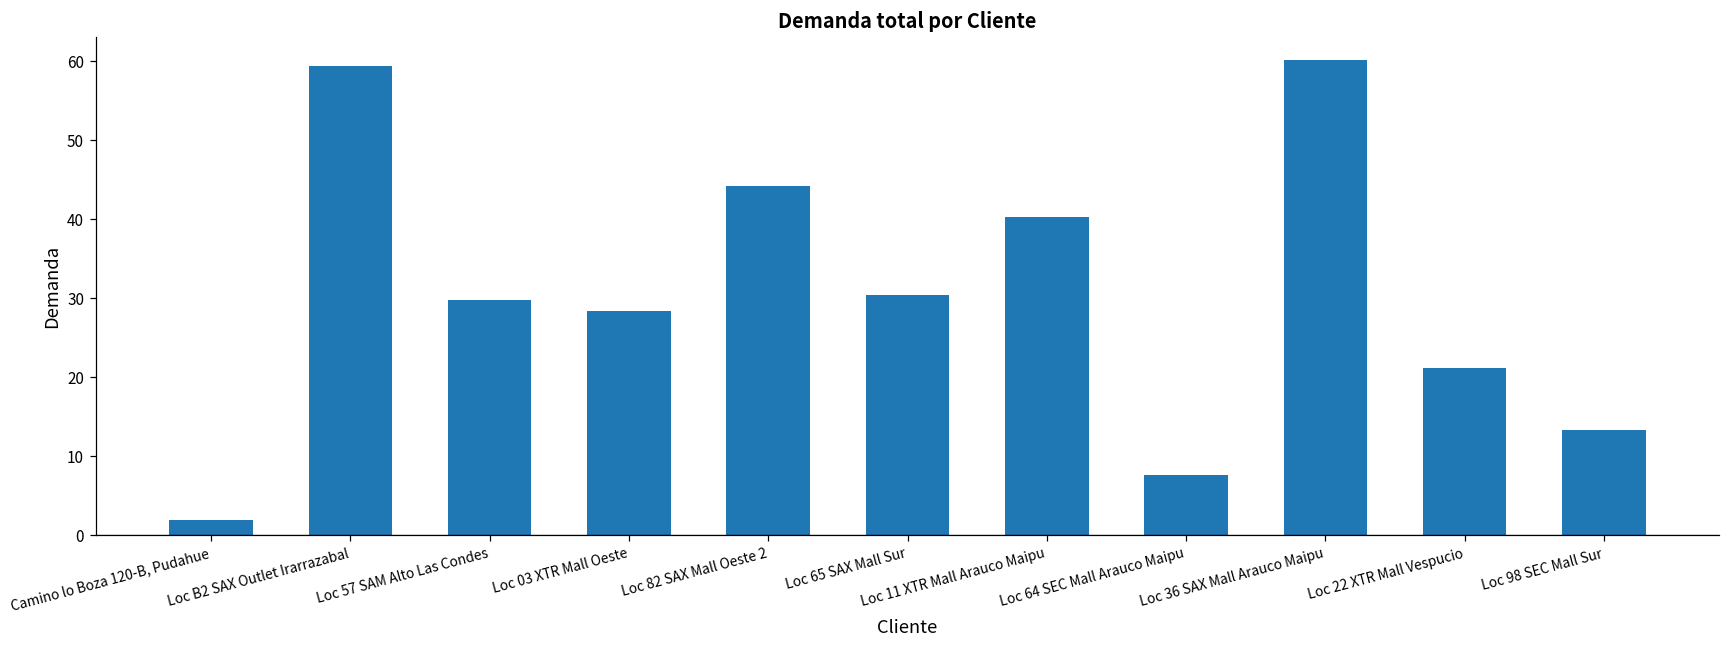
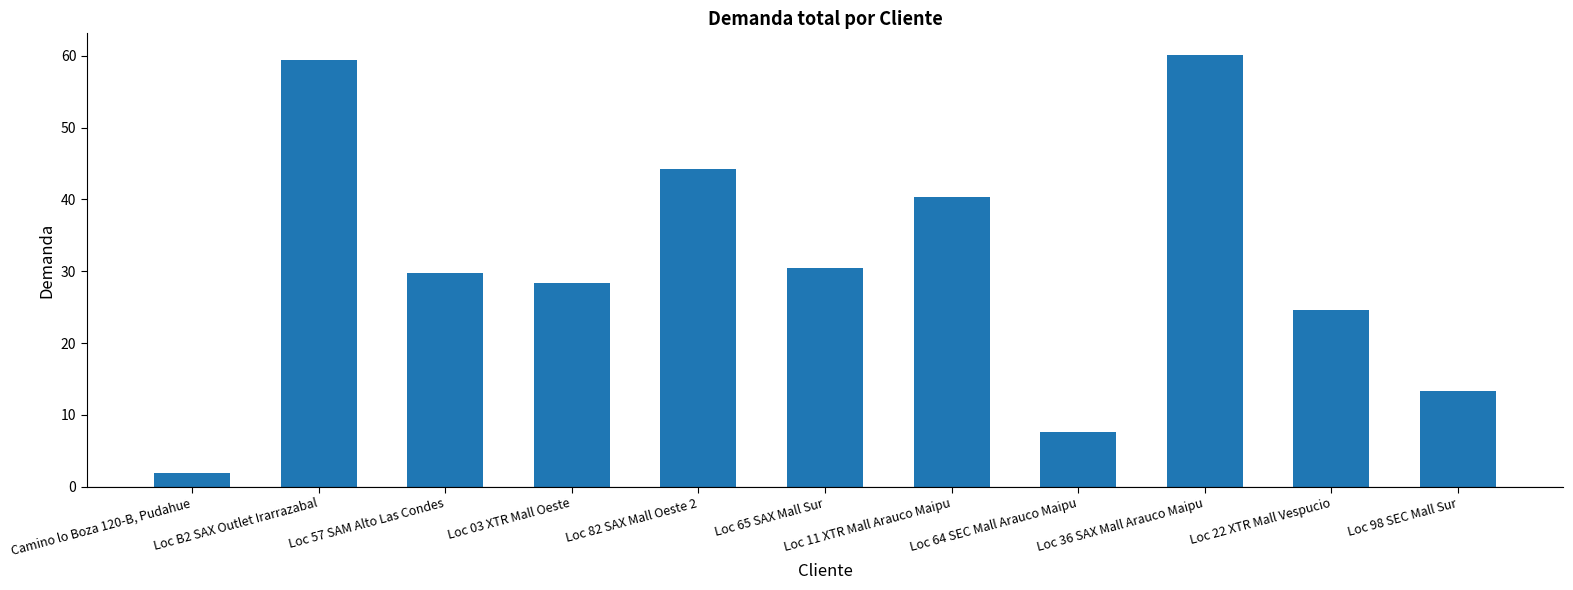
Loc 22 XTR Mall Vespucio: 21 -> 25
